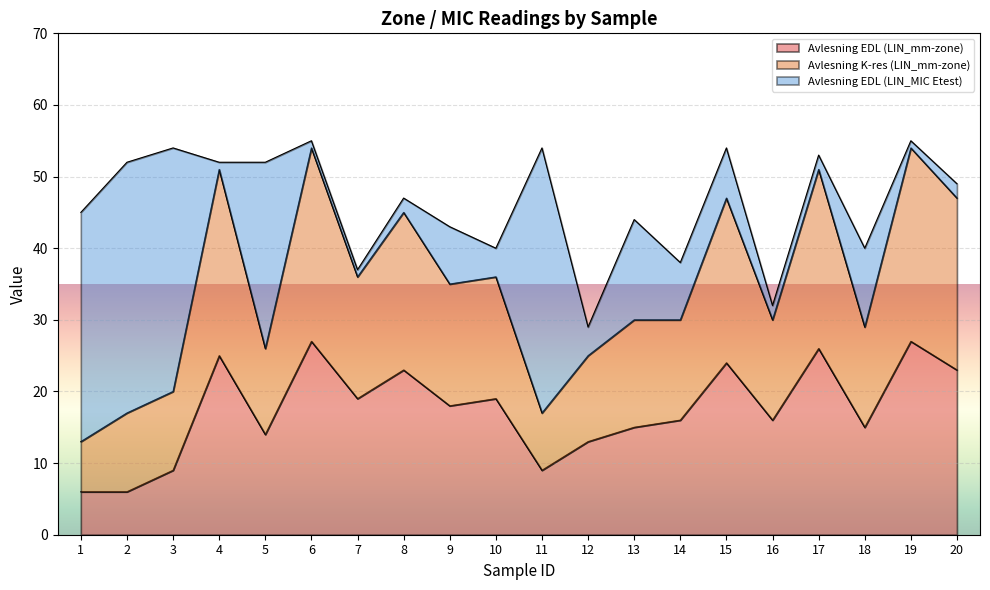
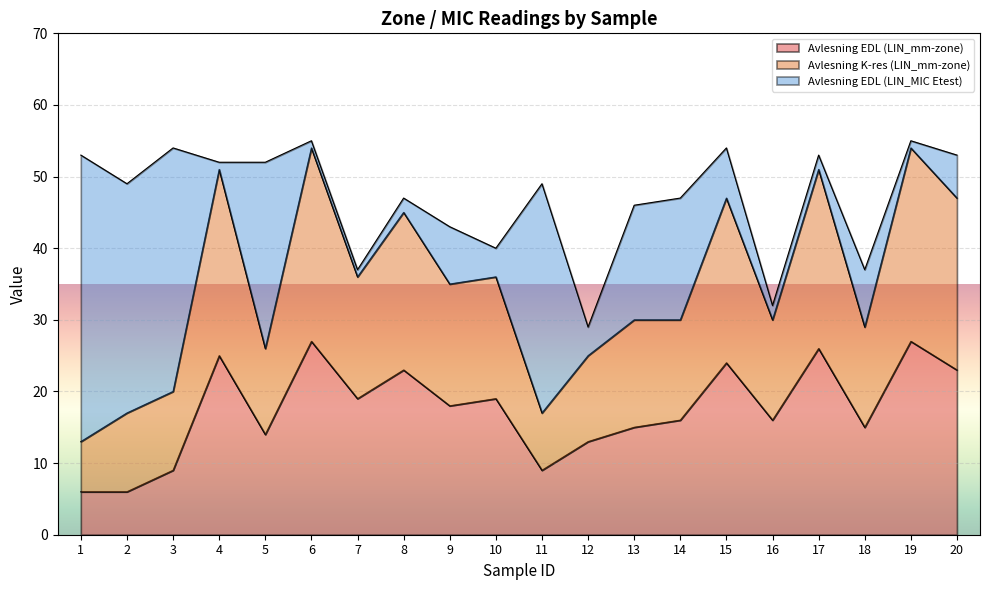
Avlesning EDL (LIN_MIC Etest), 1: 32 -> 40
Avlesning EDL (LIN_MIC Etest), 2: 35 -> 32
Avlesning EDL (LIN_MIC Etest), 11: 37 -> 32
Avlesning EDL (LIN_MIC Etest), 13: 14 -> 16
Avlesning EDL (LIN_MIC Etest), 14: 8 -> 17
Avlesning EDL (LIN_MIC Etest), 18: 11 -> 8
Avlesning EDL (LIN_MIC Etest), 20: 2 -> 6
